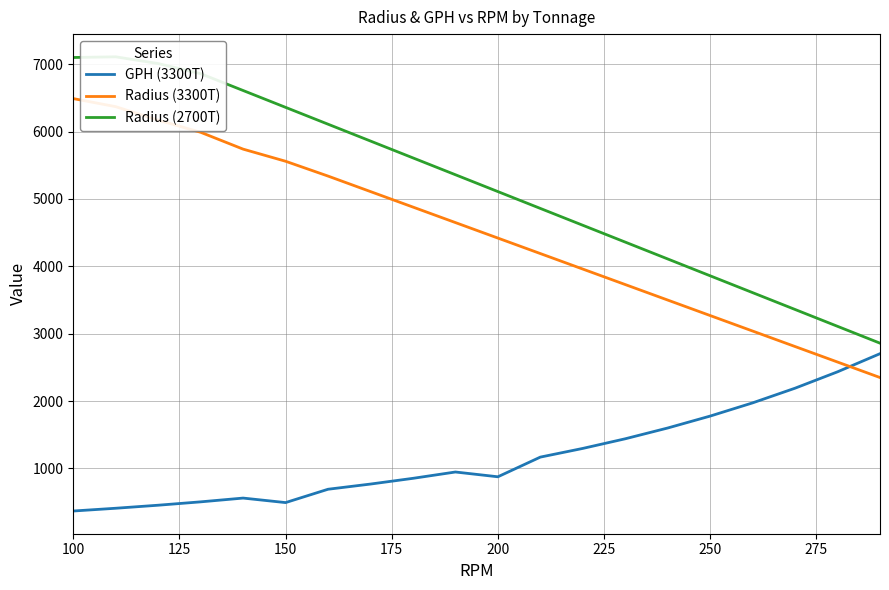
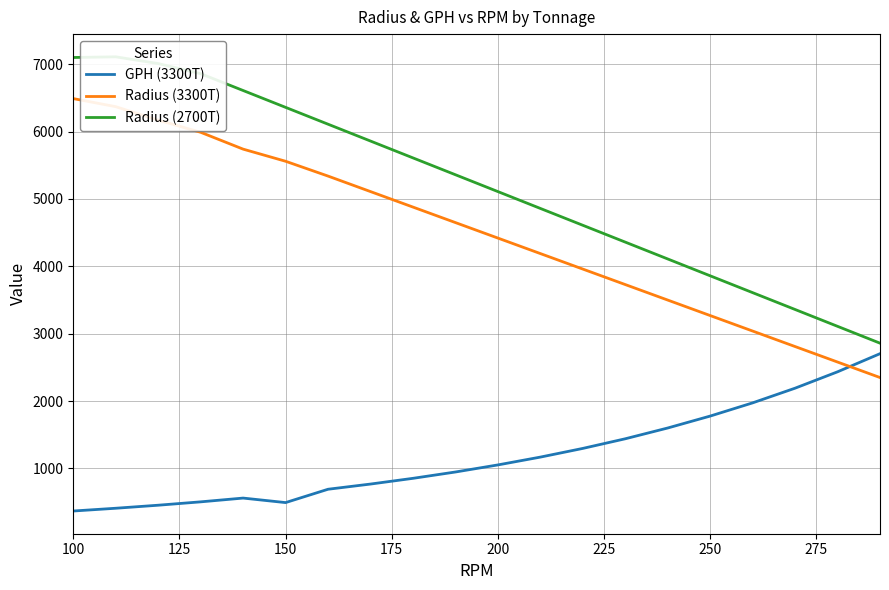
GPH (3300T), 200: 900 -> 1100
